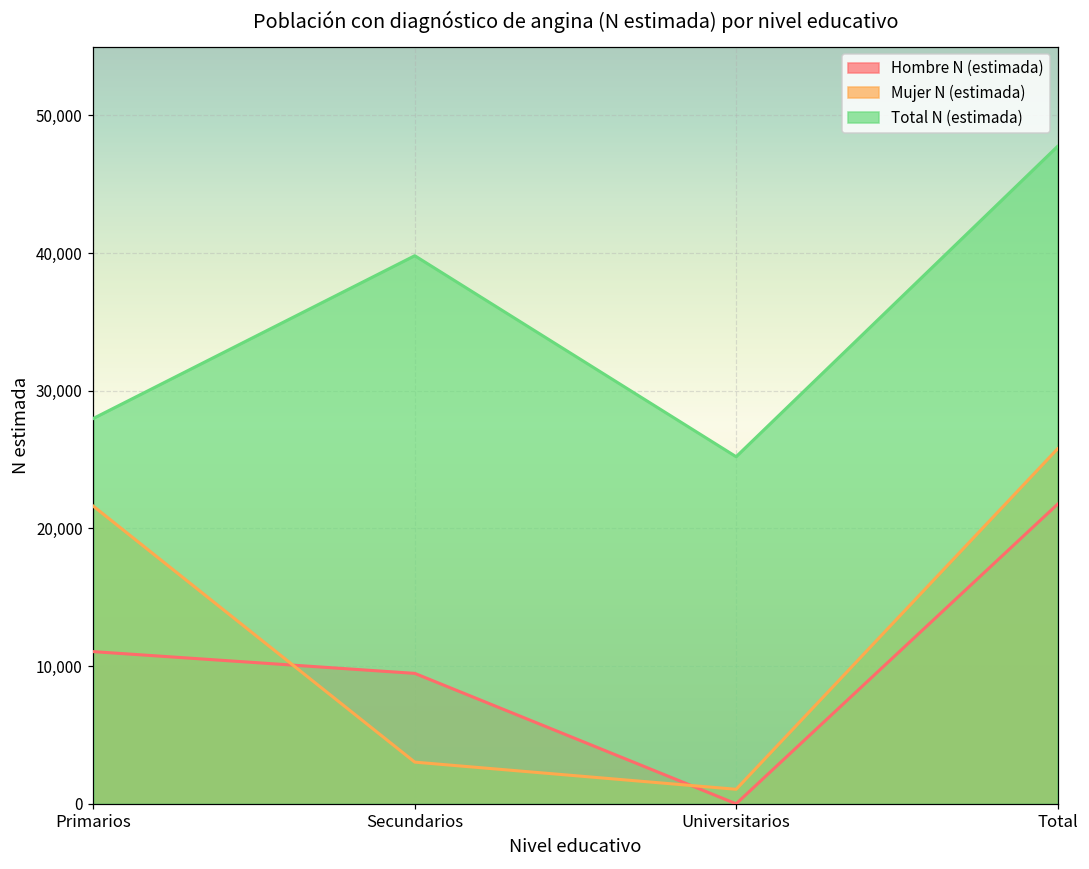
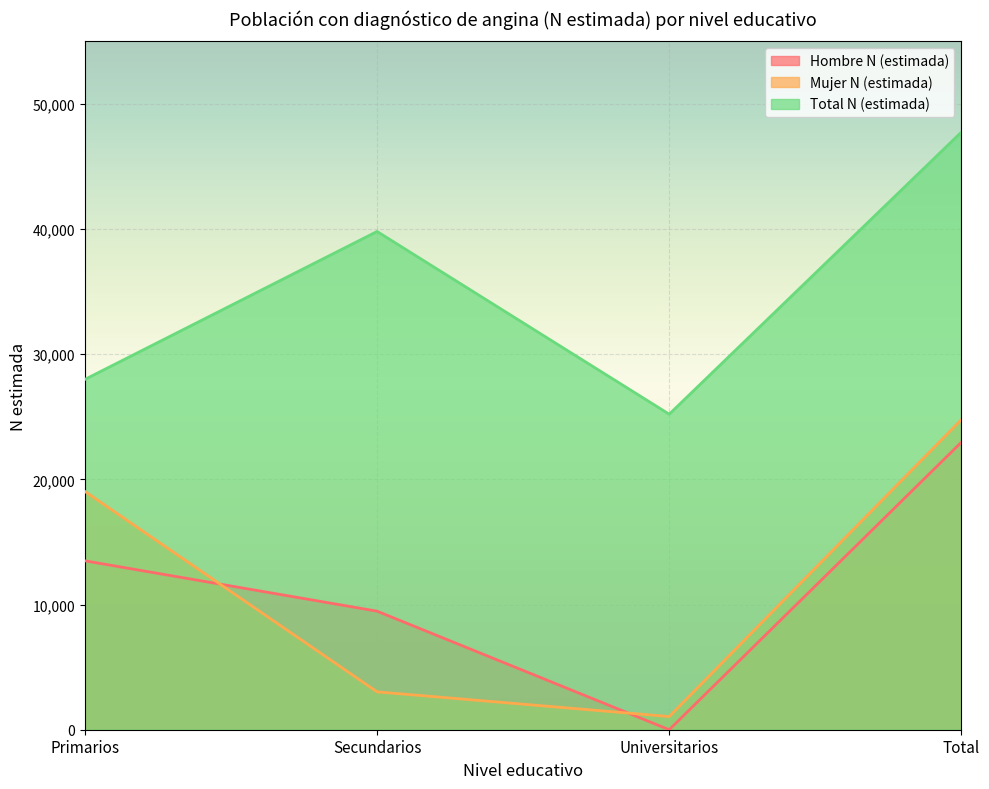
Hombre N (estimada), Primarios: 11,100 -> 13,500
Mujer N (estimada), Primarios: 21,600 -> 19,000
Hombre N (estimada), Total: 21,800 -> 23,000
Mujer N (estimada), Total: 25,800 -> 24,800
